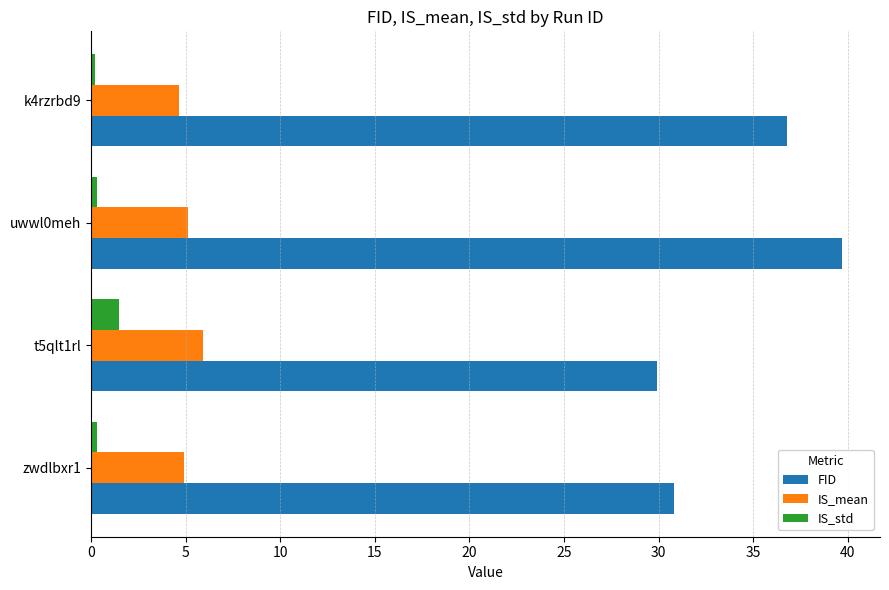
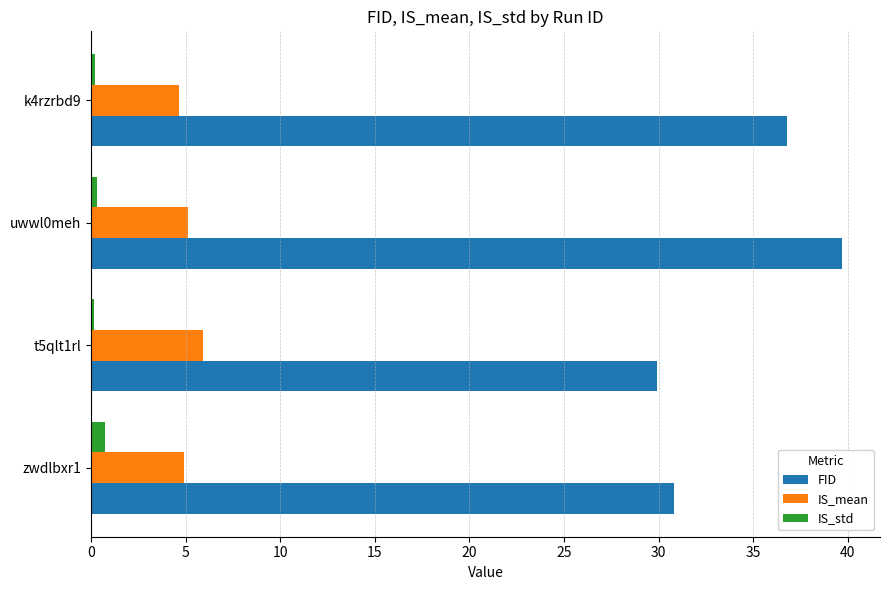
IS_std, t5qlt1rl: 1.5 -> 0.2
IS_std, zwdlbxr1: 0.3 -> 0.8
